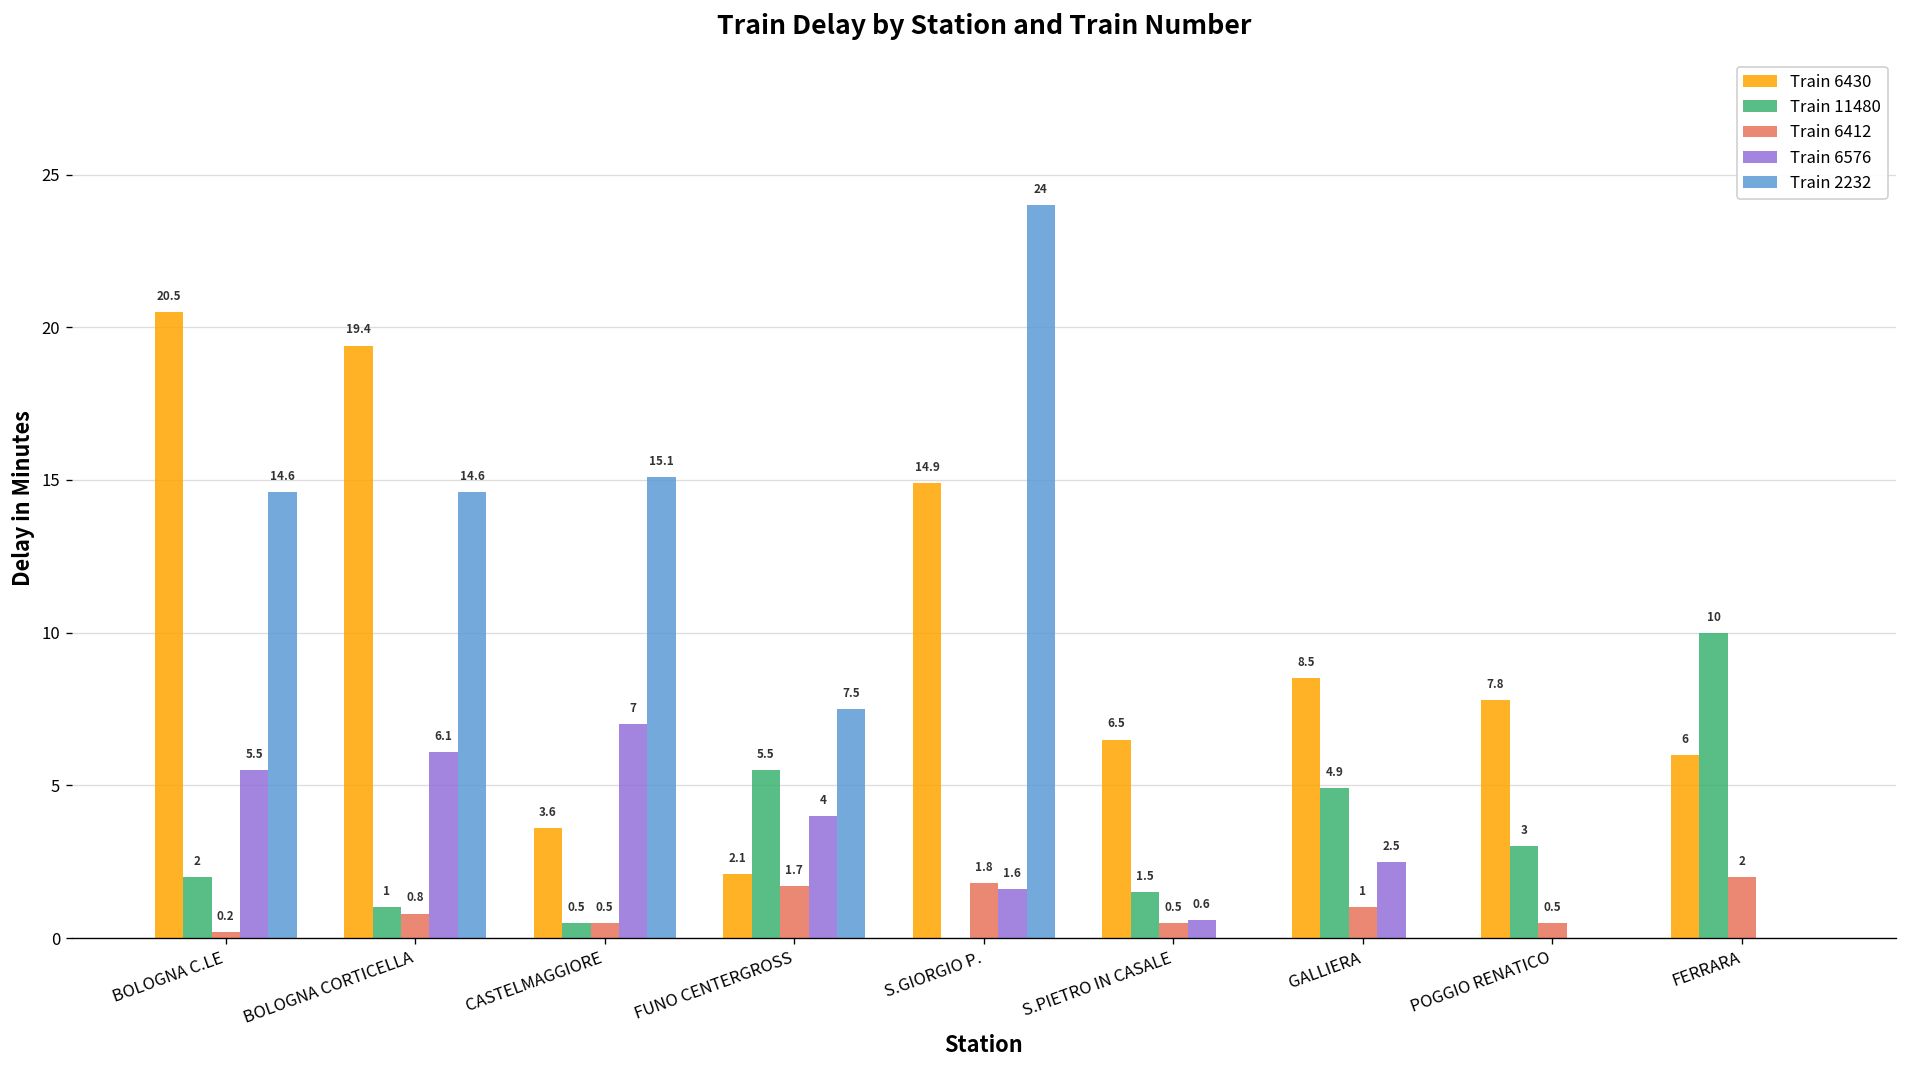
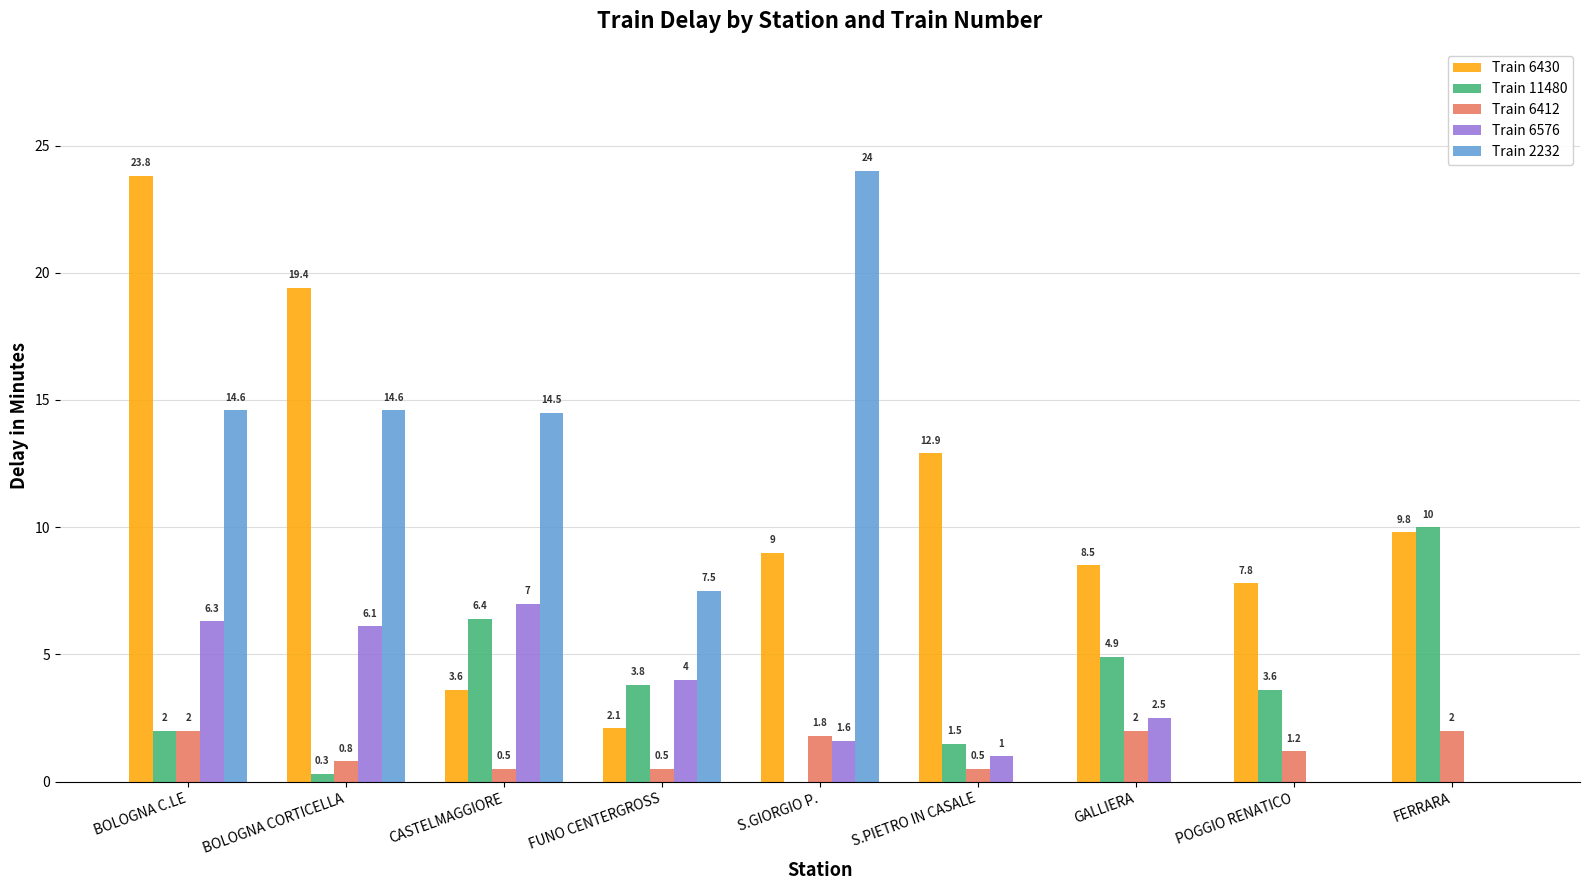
Train 6430, BOLOGNA C.LE: 20.5 -> 23.8
Train 6412, BOLOGNA C.LE: 0.2 -> 2
Train 6576, BOLOGNA C.LE: 5.5 -> 6.3
Train 11480, BOLOGNA CORTICELLA: 1 -> 0.3
Train 11480, CASTELMAGGIORE: 0.5 -> 6.4
Train 2232, CASTELMAGGIORE: 15.1 -> 14.5
Train 11480, FUNO CENTERGROSS: 5.5 -> 3.8
Train 6412, FUNO CENTERGROSS: 1.7 -> 0.5
Train 6430, S.GIORGIO P.: 14.9 -> 9
Train 6430, S.PIETRO IN CASALE: 6.5 -> 12.9
Train 6576, S.PIETRO IN CASALE: 0.6 -> 1
Train 6412, GALLIERA: 1 -> 2
Train 11480, POGGIO RENATICO: 3 -> 3.6
Train 6412, POGGIO RENATICO: 0.5 -> 1.2
Train 6430, FERRARA: 6 -> 9.8
